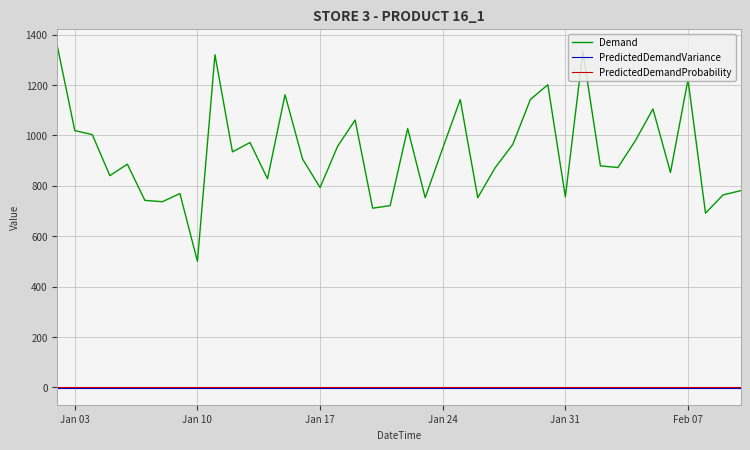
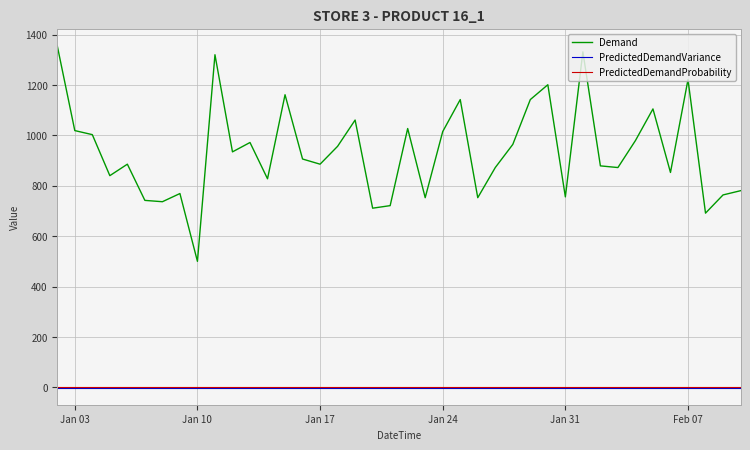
Demand, Jan 17: 790 -> 890
Demand, Jan 24: 950 -> 1020
